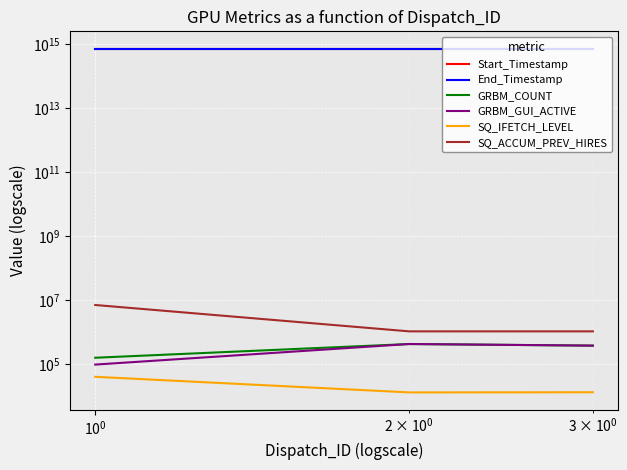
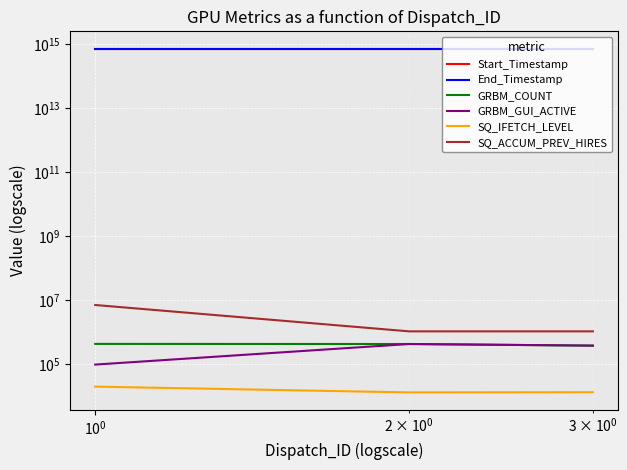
GRBM_COUNT, 10^0: 200000 -> 400000
SQ_IFETCH_LEVEL, 10^0: 40000 -> 20000
